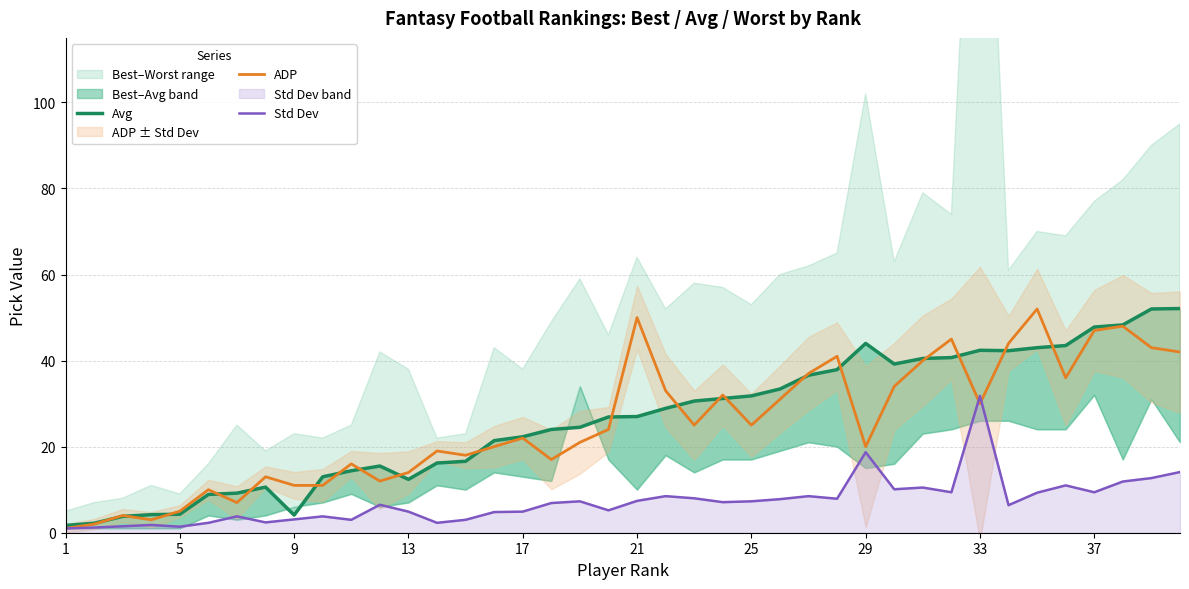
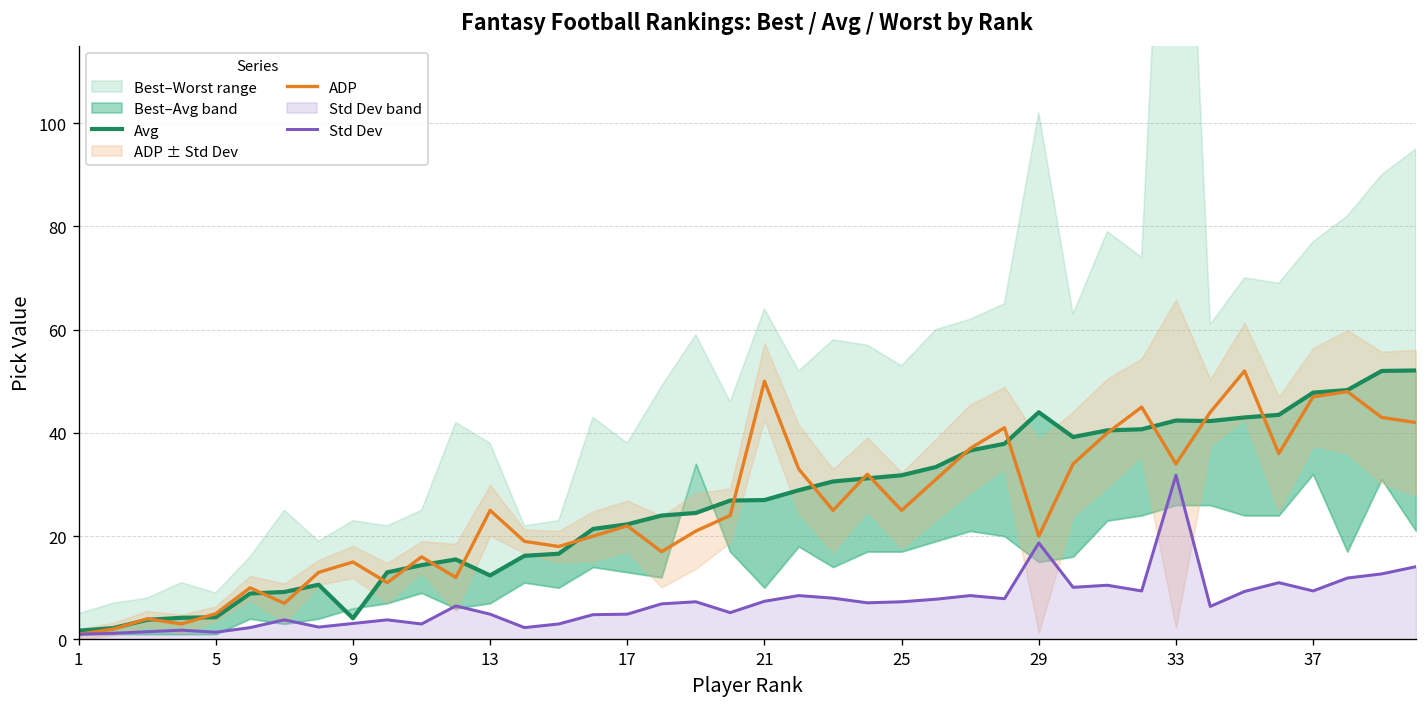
ADP, 9: 11 -> 15
ADP, 13: 14 -> 25
ADP, 33: 30 -> 34
